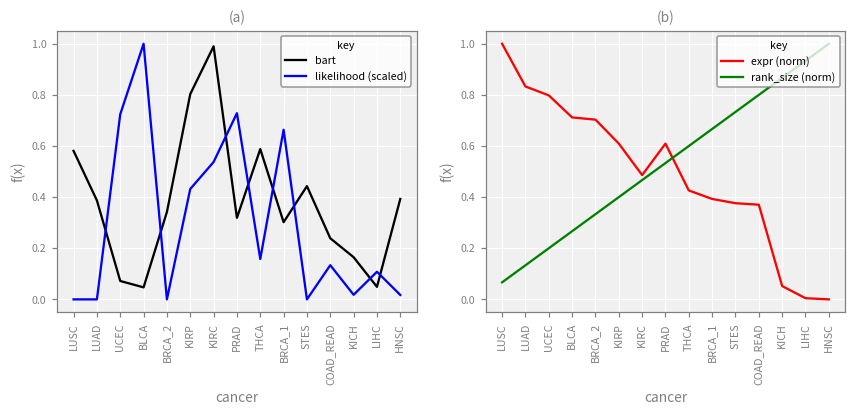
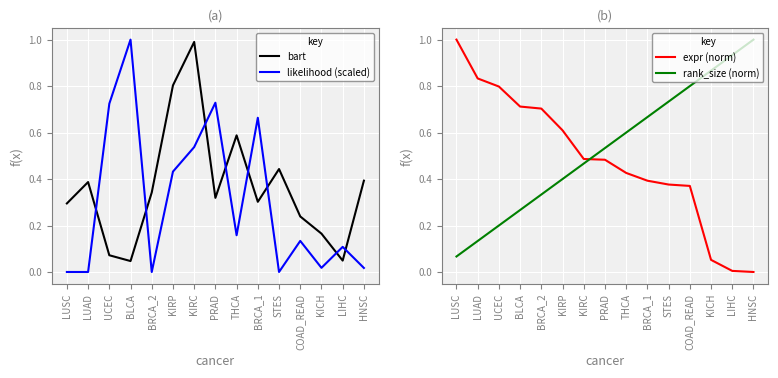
(a), bart, LUSC: 0.58 -> 0.30
(b), expr (norm), PRAD: 0.61 -> 0.48
